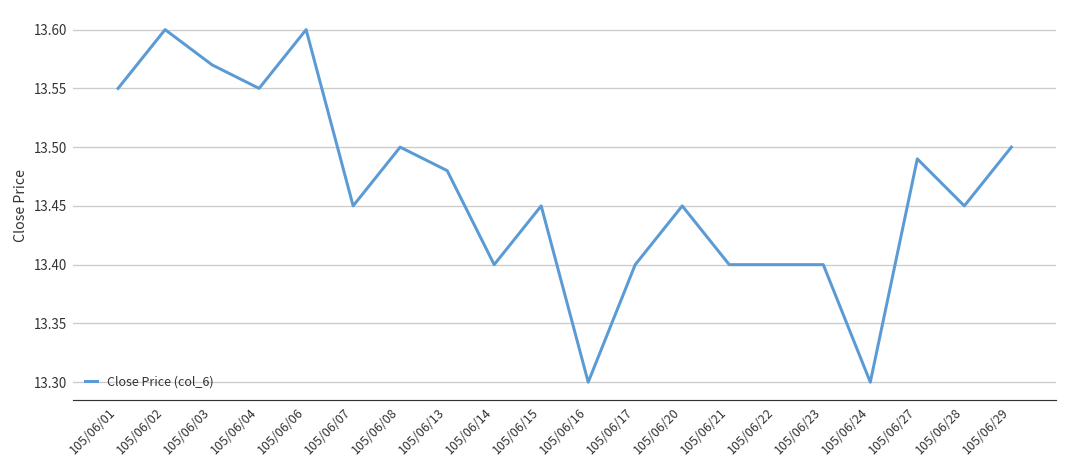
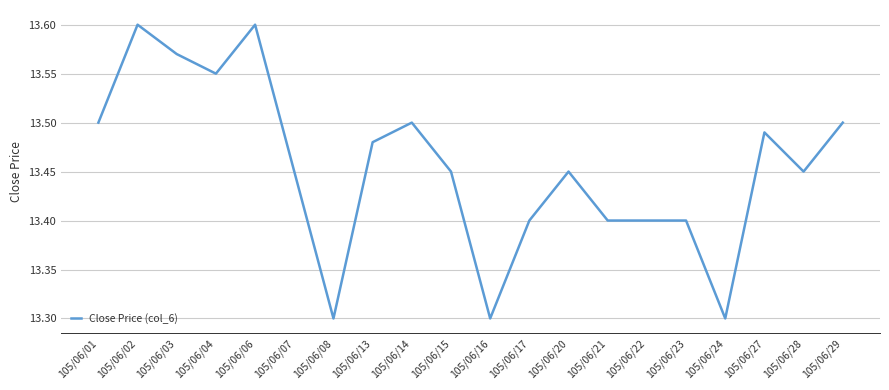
105/06/01: 13.55 -> 13.50
105/06/08: 13.5 -> 13.3
105/06/14: 13.4 -> 13.5
